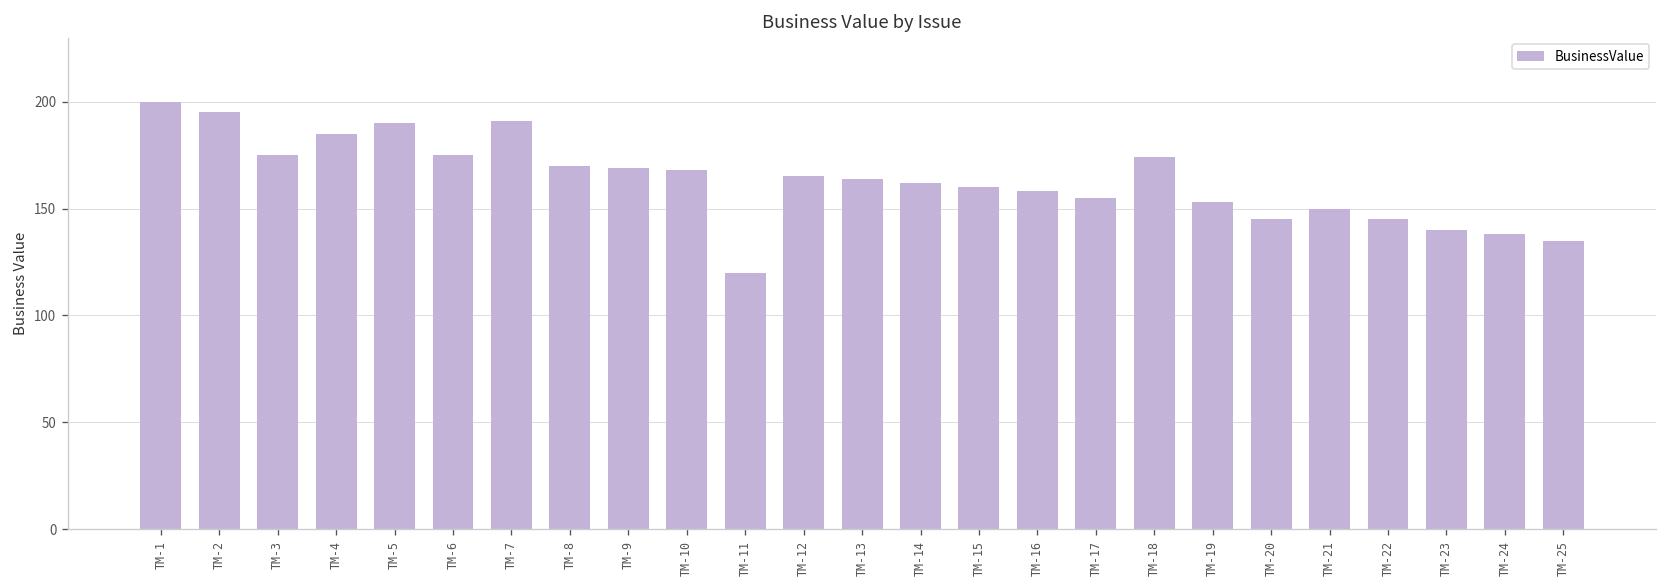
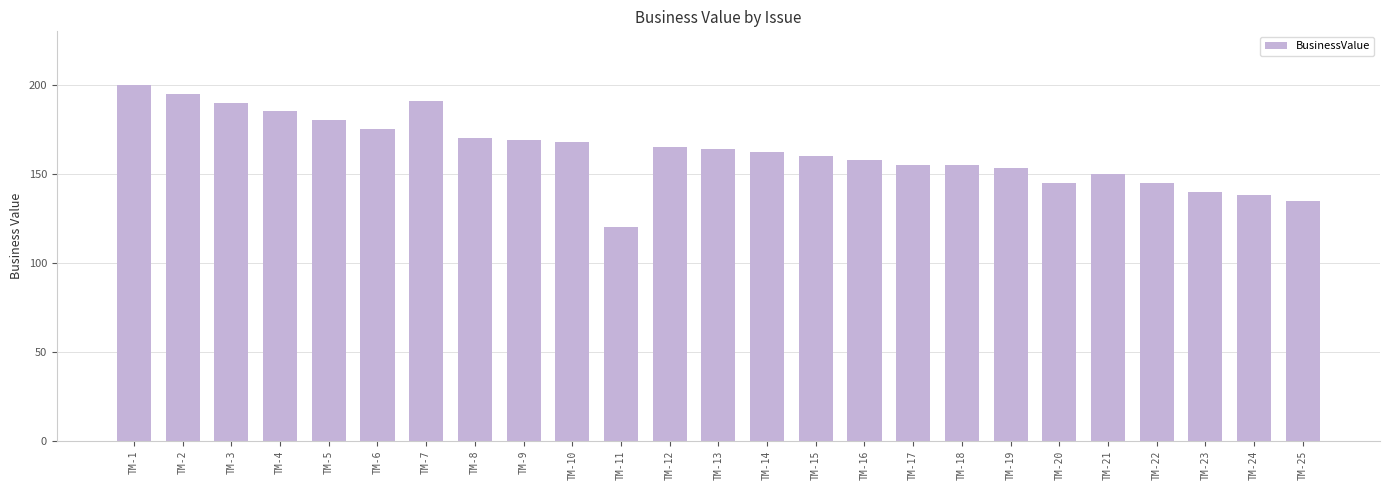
TM-3: 175 -> 190
TM-5: 190 -> 180
TM-18: 174 -> 155
